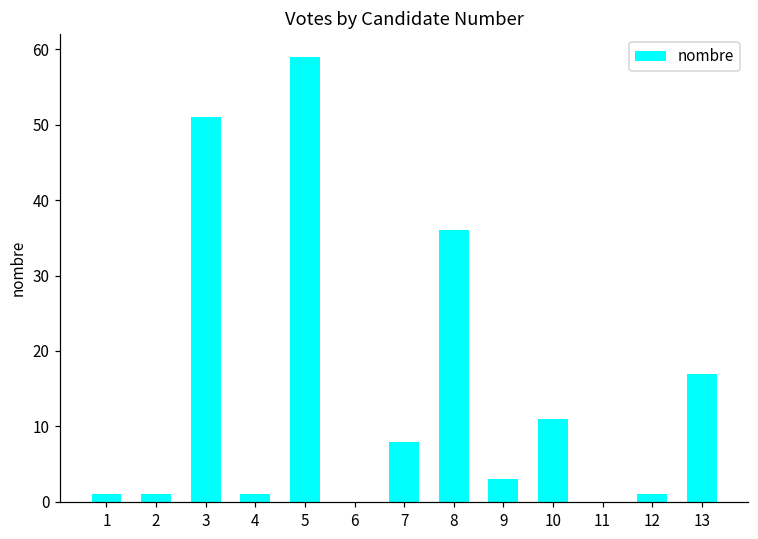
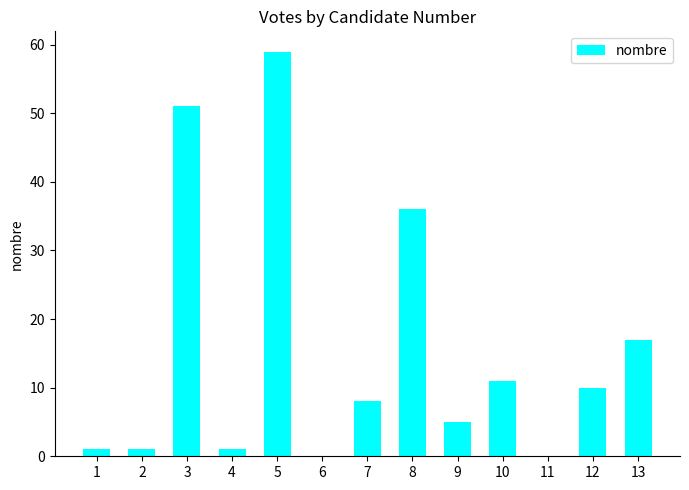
9: 3 -> 5
12: 1 -> 10
